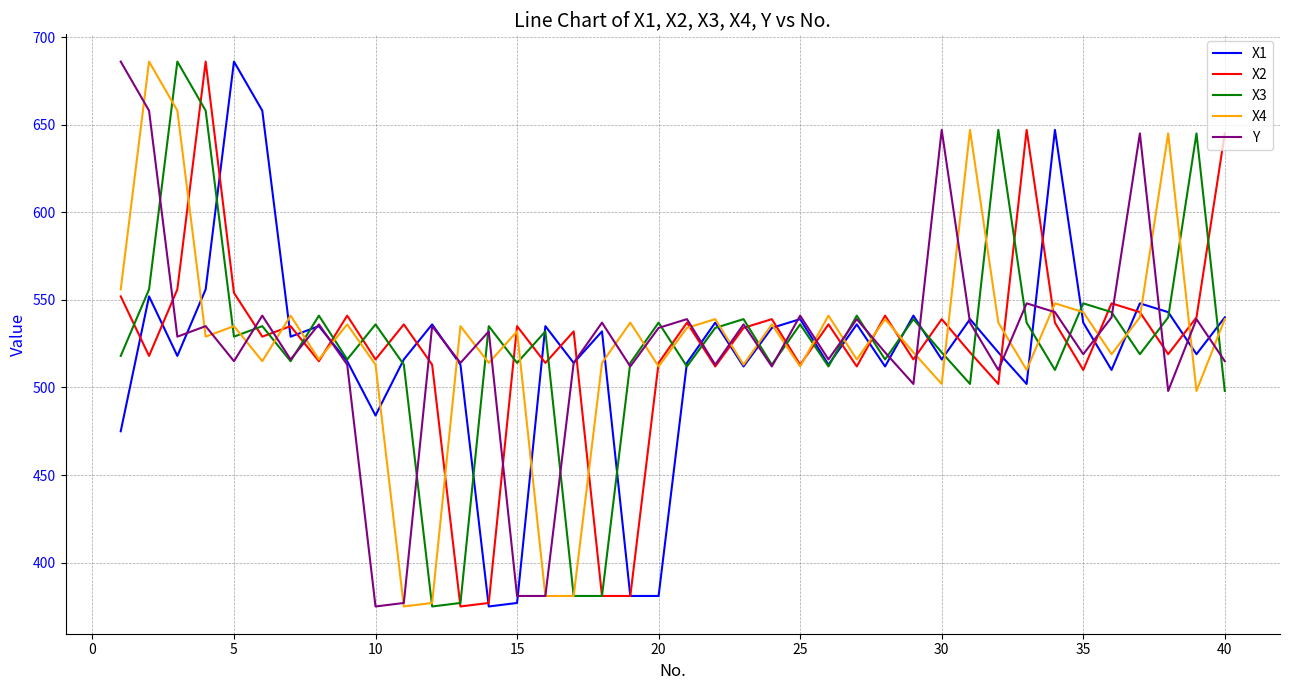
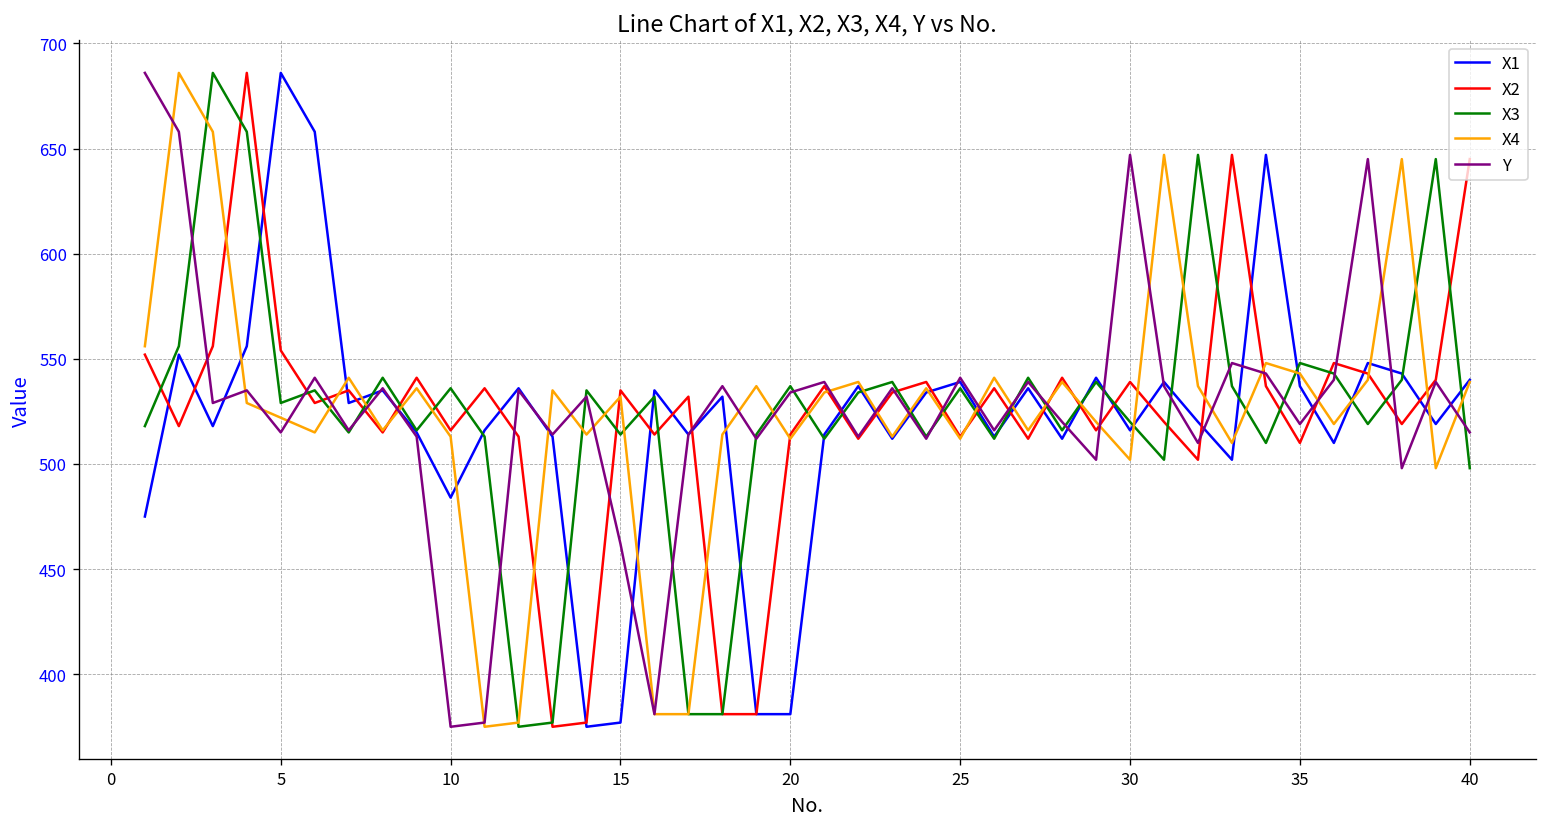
X4, 5: 535 -> 522
Y, 15: 381 -> 462
